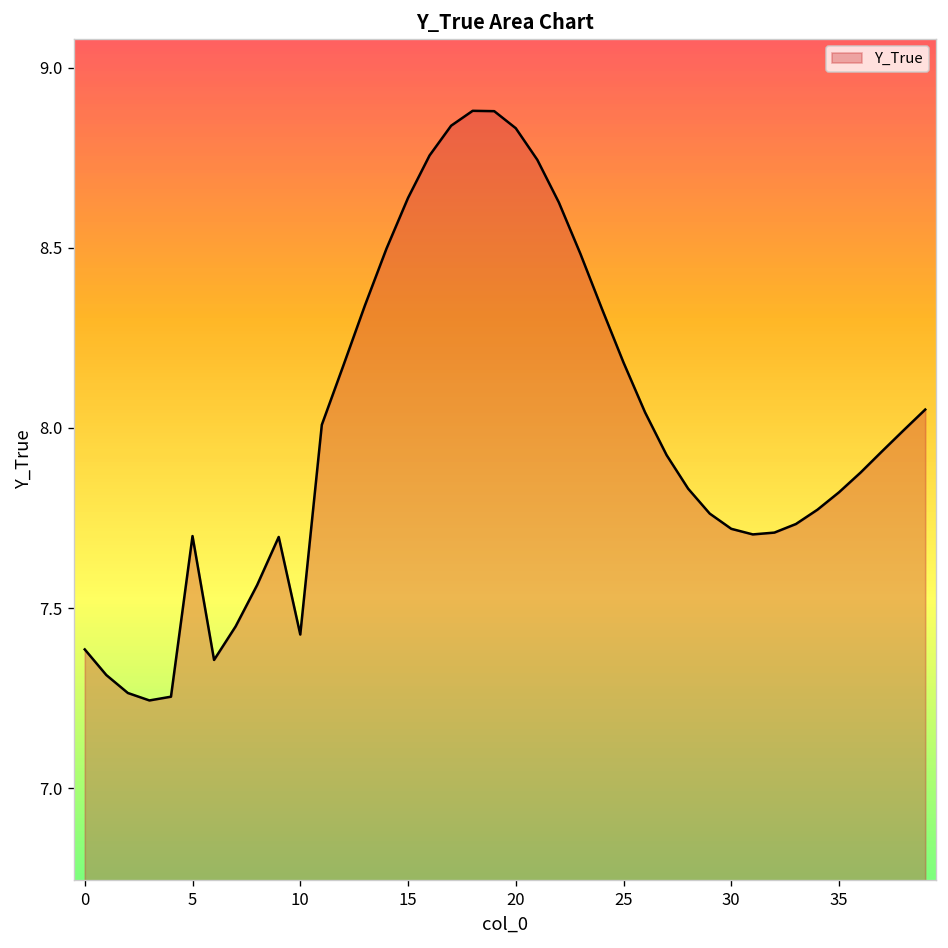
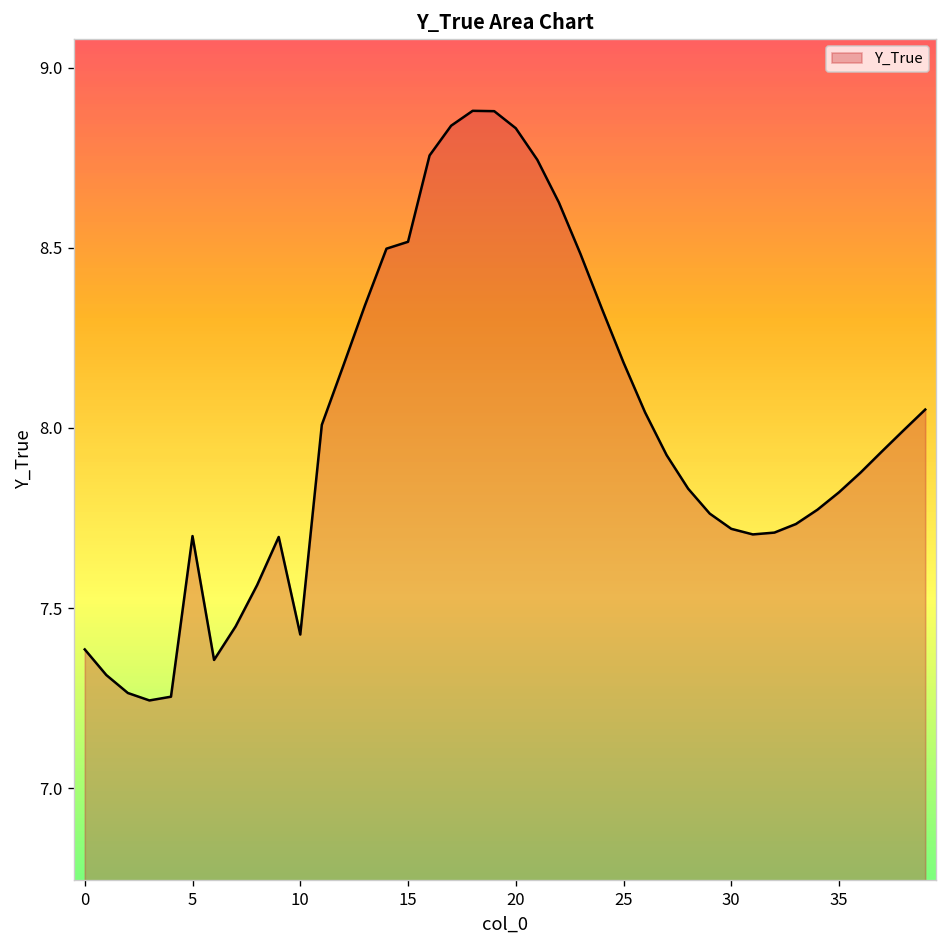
15: 8.64 -> 8.52
